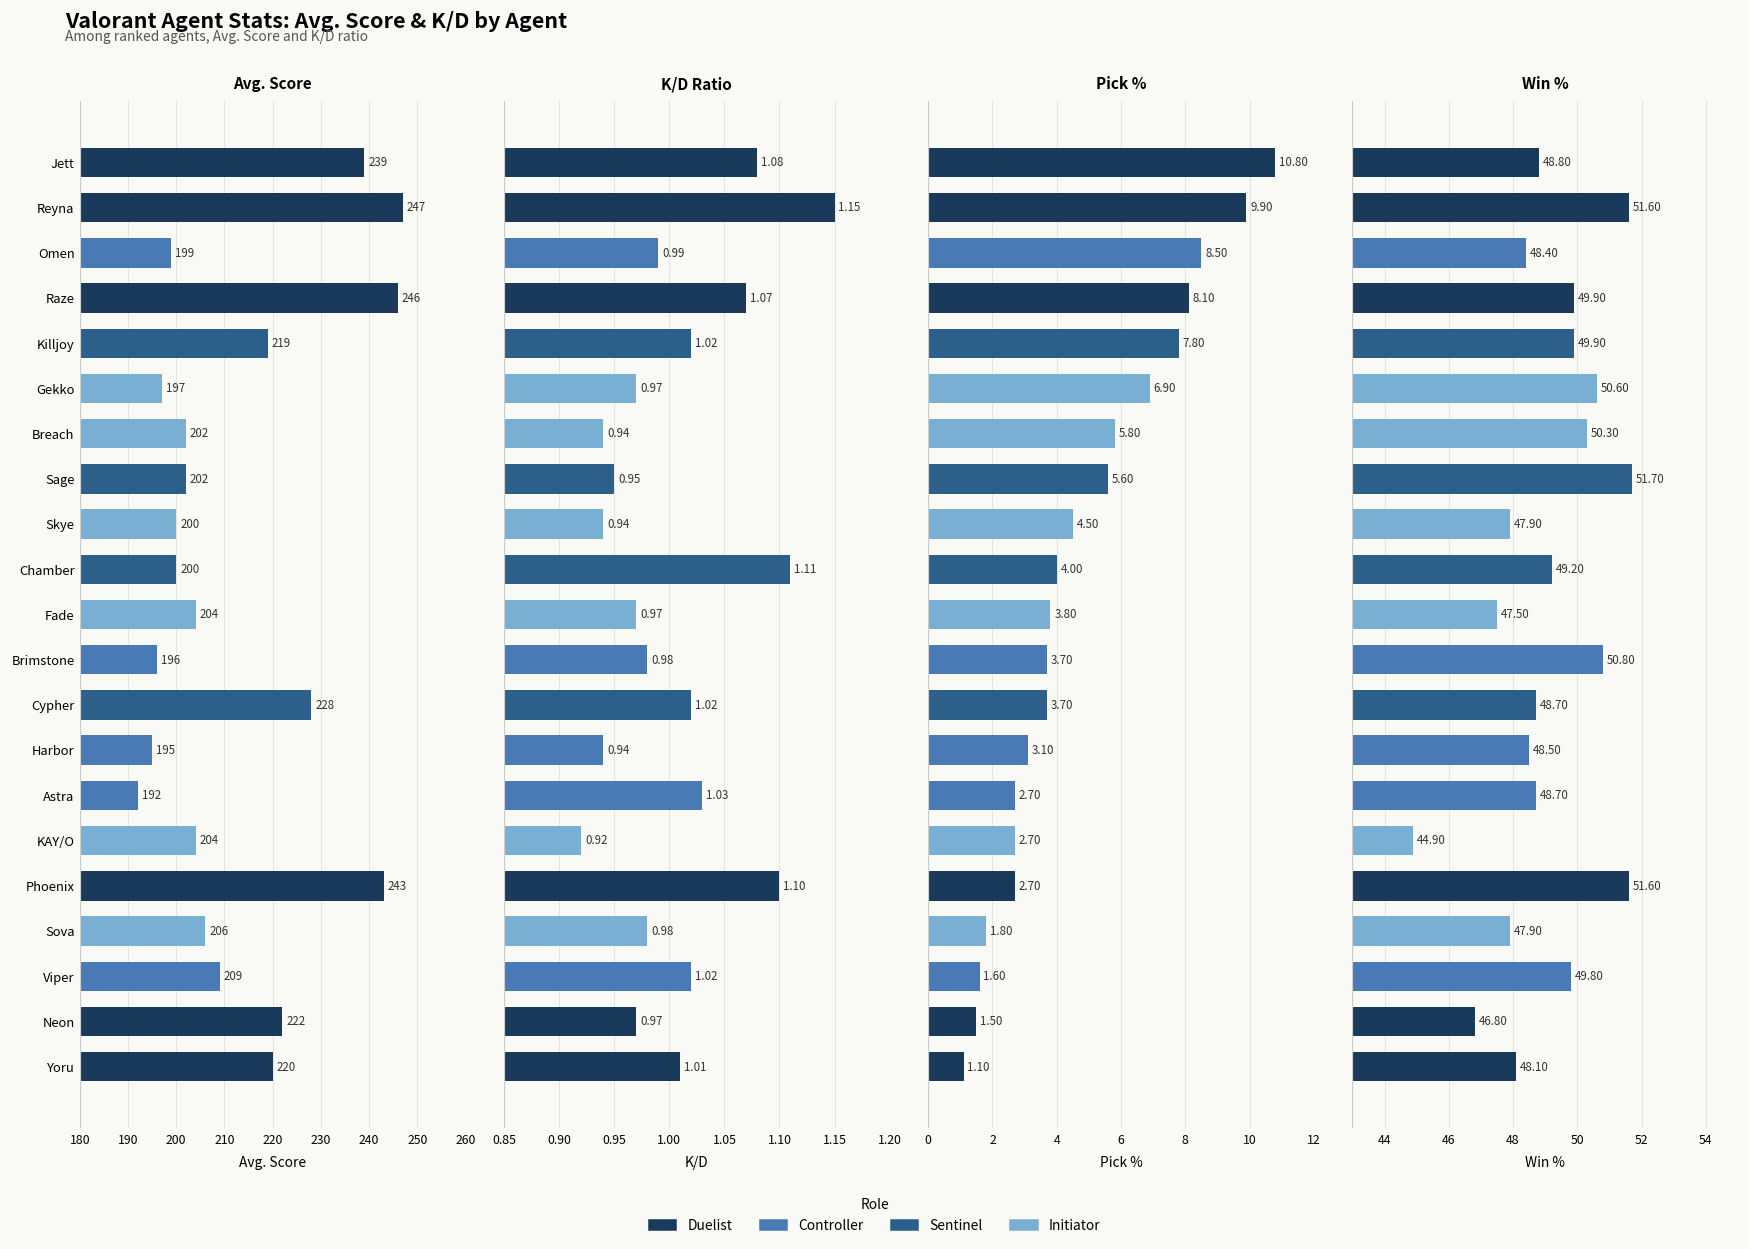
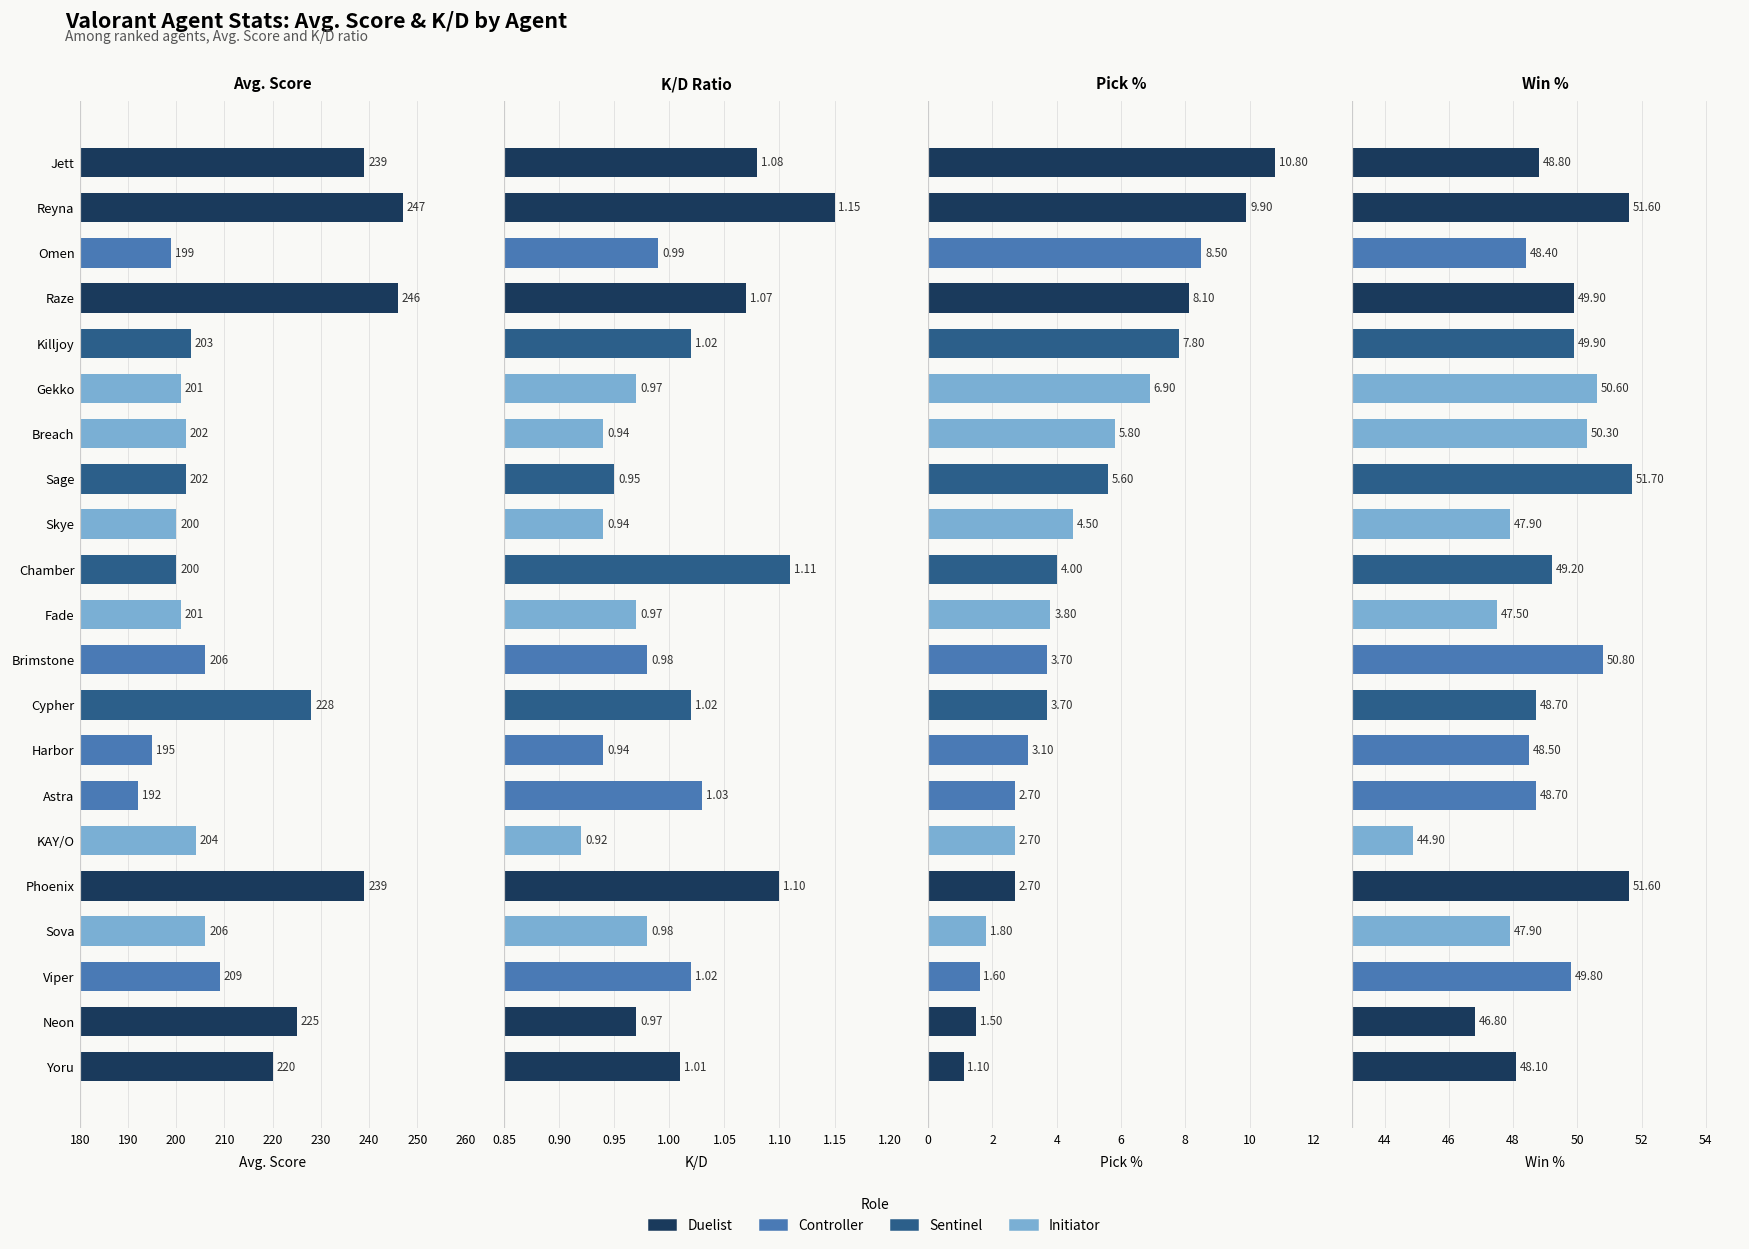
Avg. Score, Killjoy: 219 -> 203
Avg. Score, Gekko: 197 -> 201
Avg. Score, Fade: 204 -> 201
Avg. Score, Brimstone: 196 -> 206
Avg. Score, Phoenix: 243 -> 239
Avg. Score, Neon: 222 -> 225
